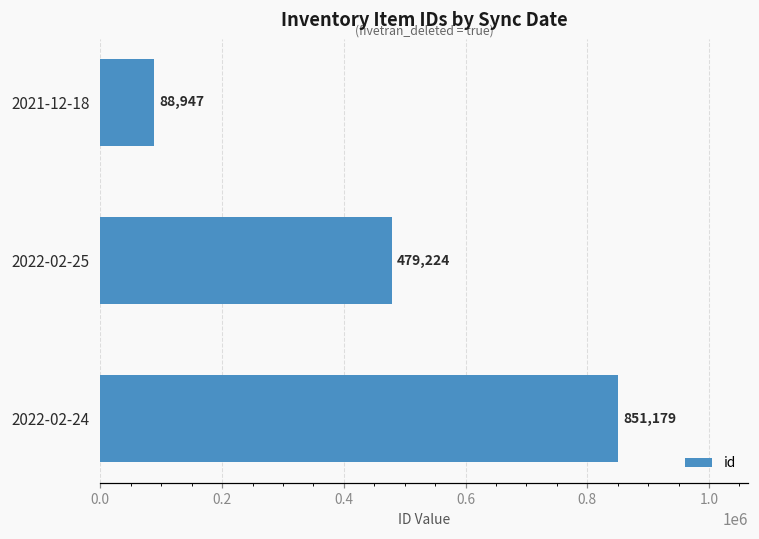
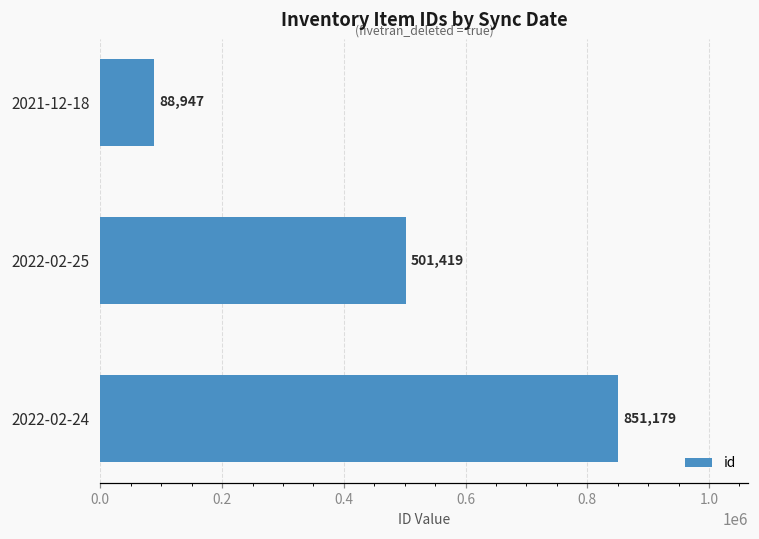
2022-02-25: 479,224 -> 501,419
